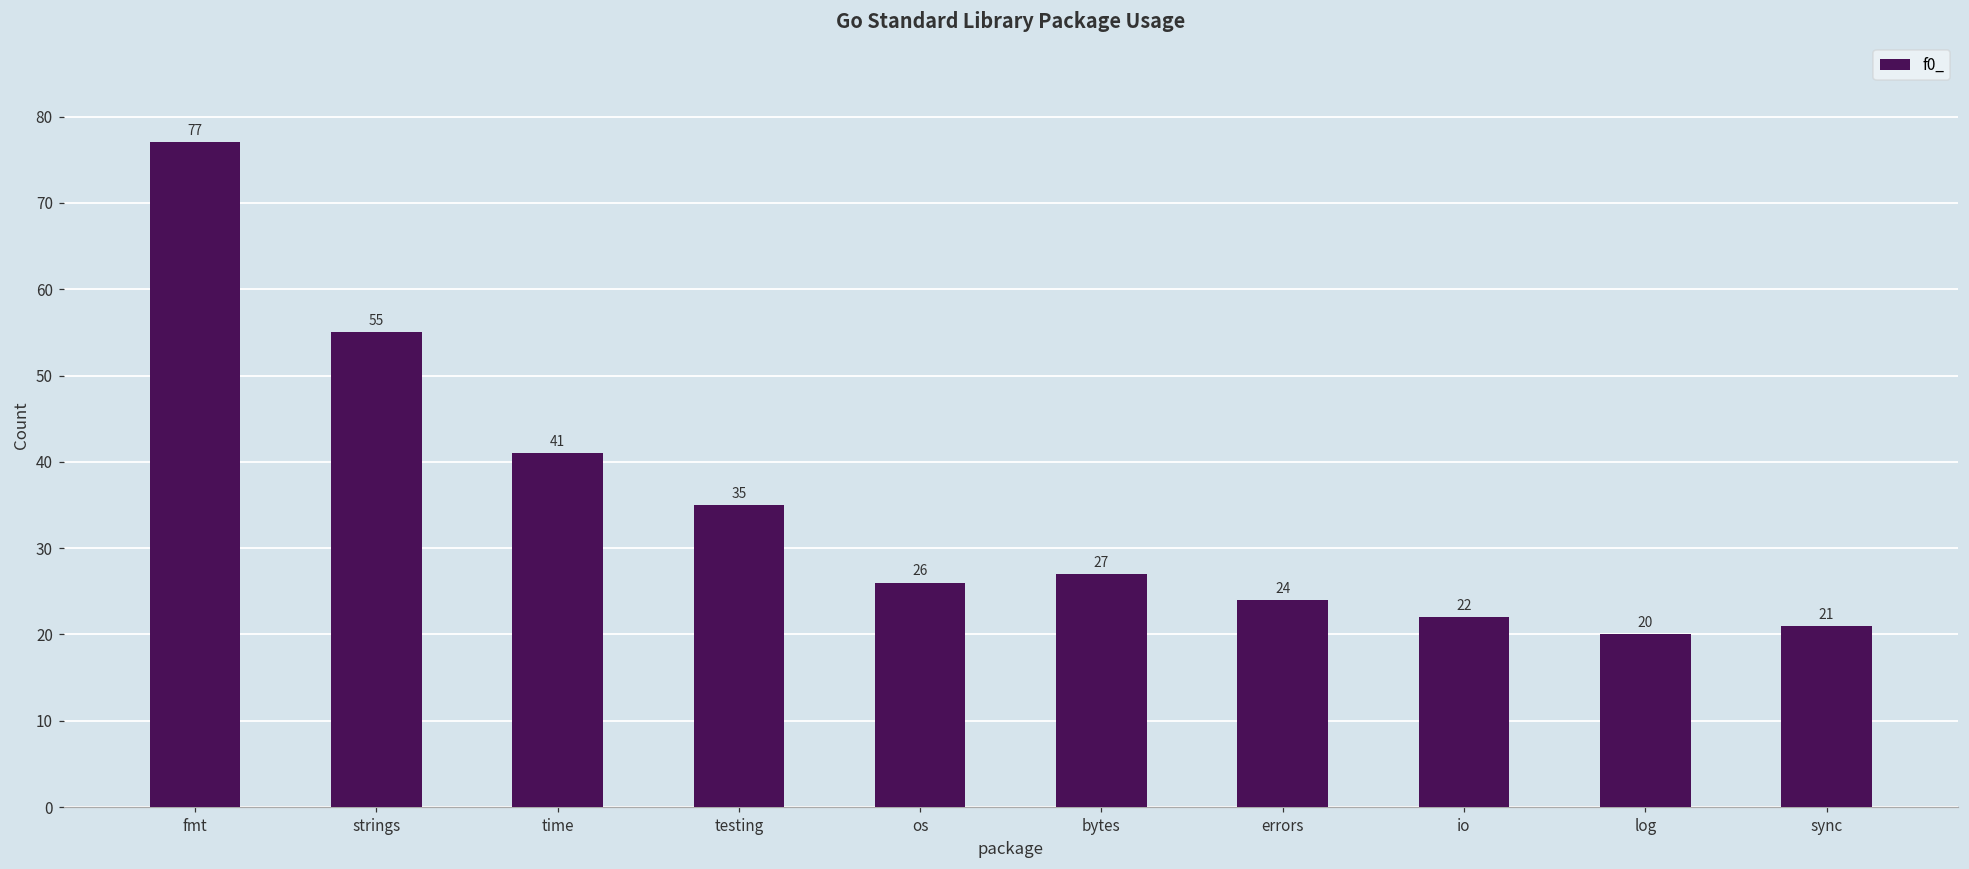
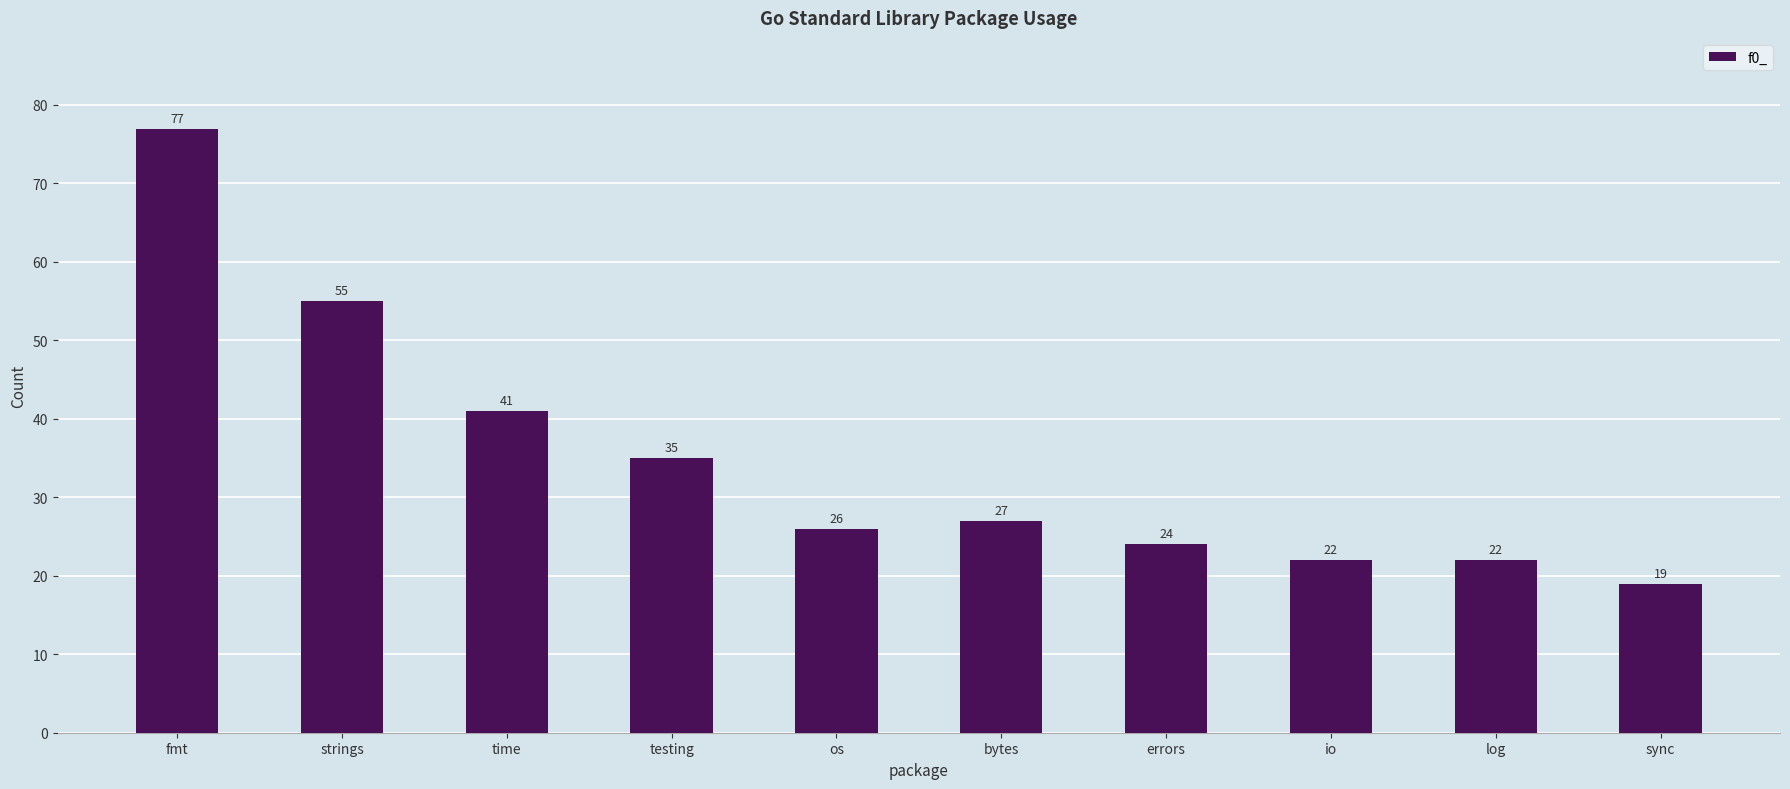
log: 20 -> 22
sync: 21 -> 19
